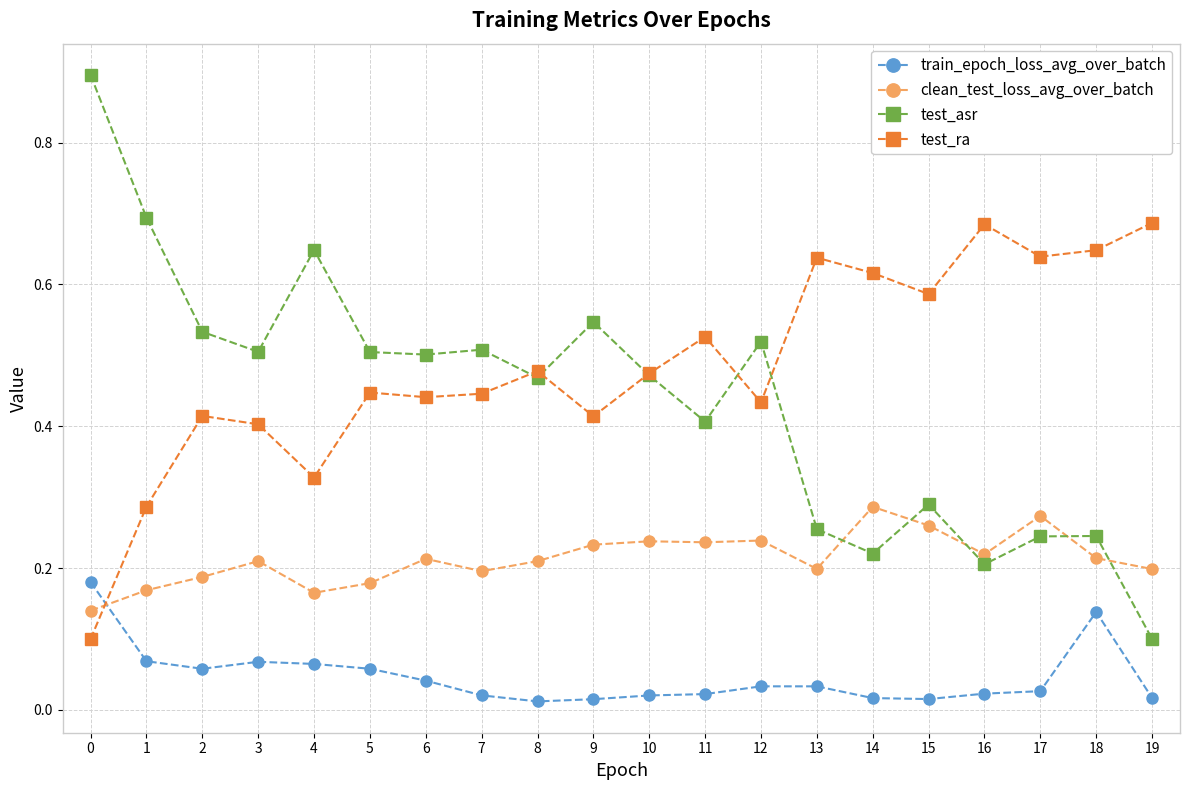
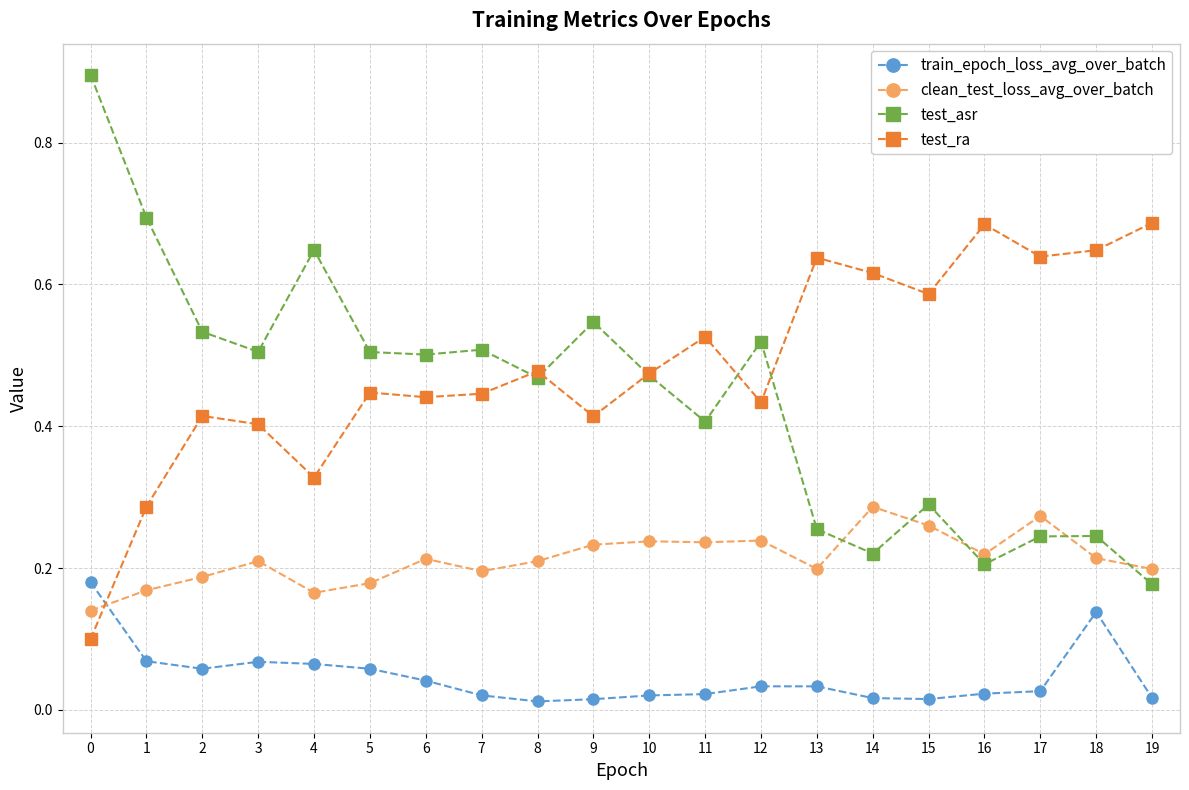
test_asr, 19: 0.10 -> 0.18
